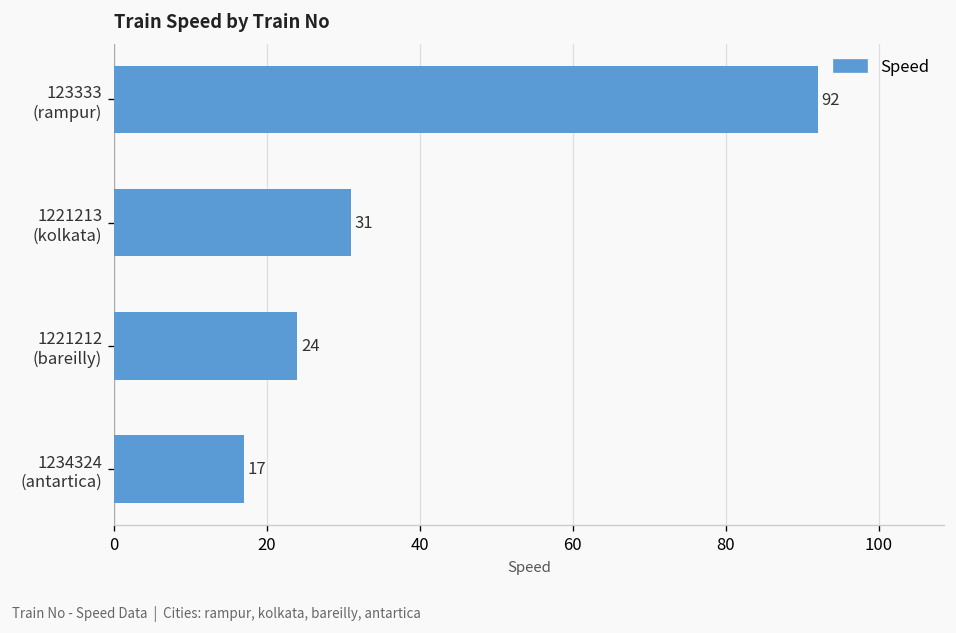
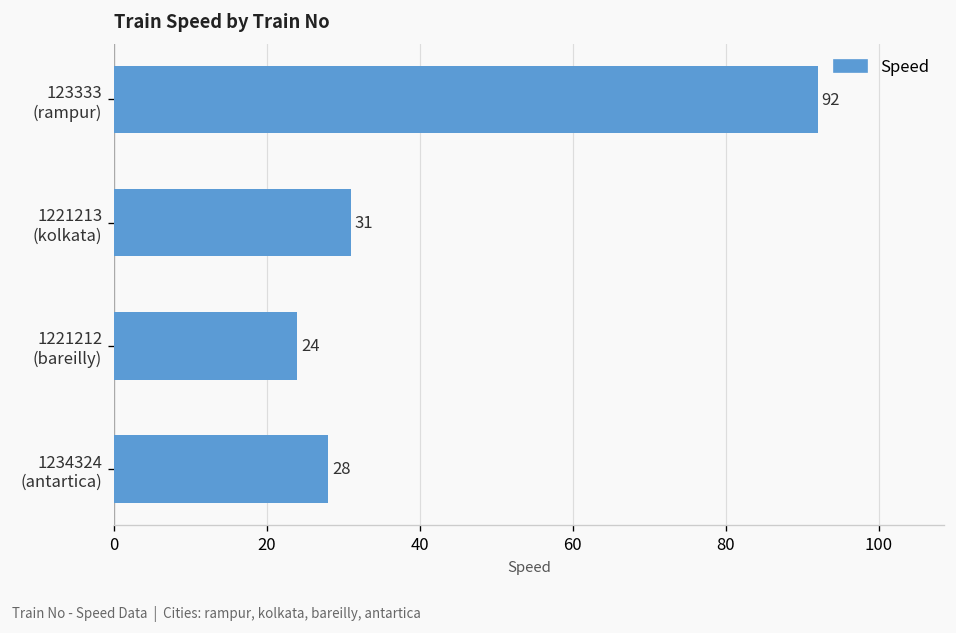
1234324 (antartica): 17 -> 28
